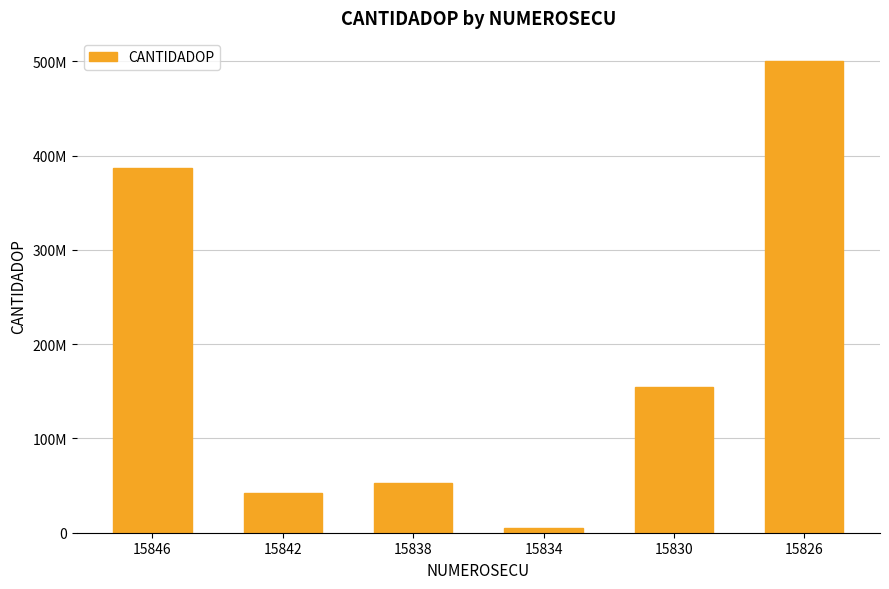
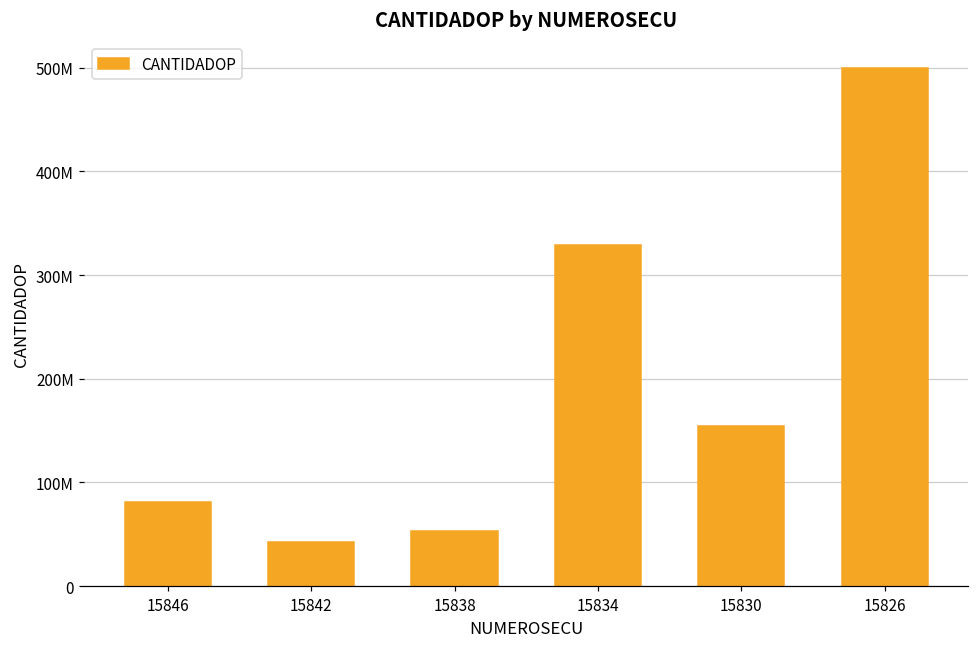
15846: 390000000 -> 80000000
15834: 10000000 -> 330000000
